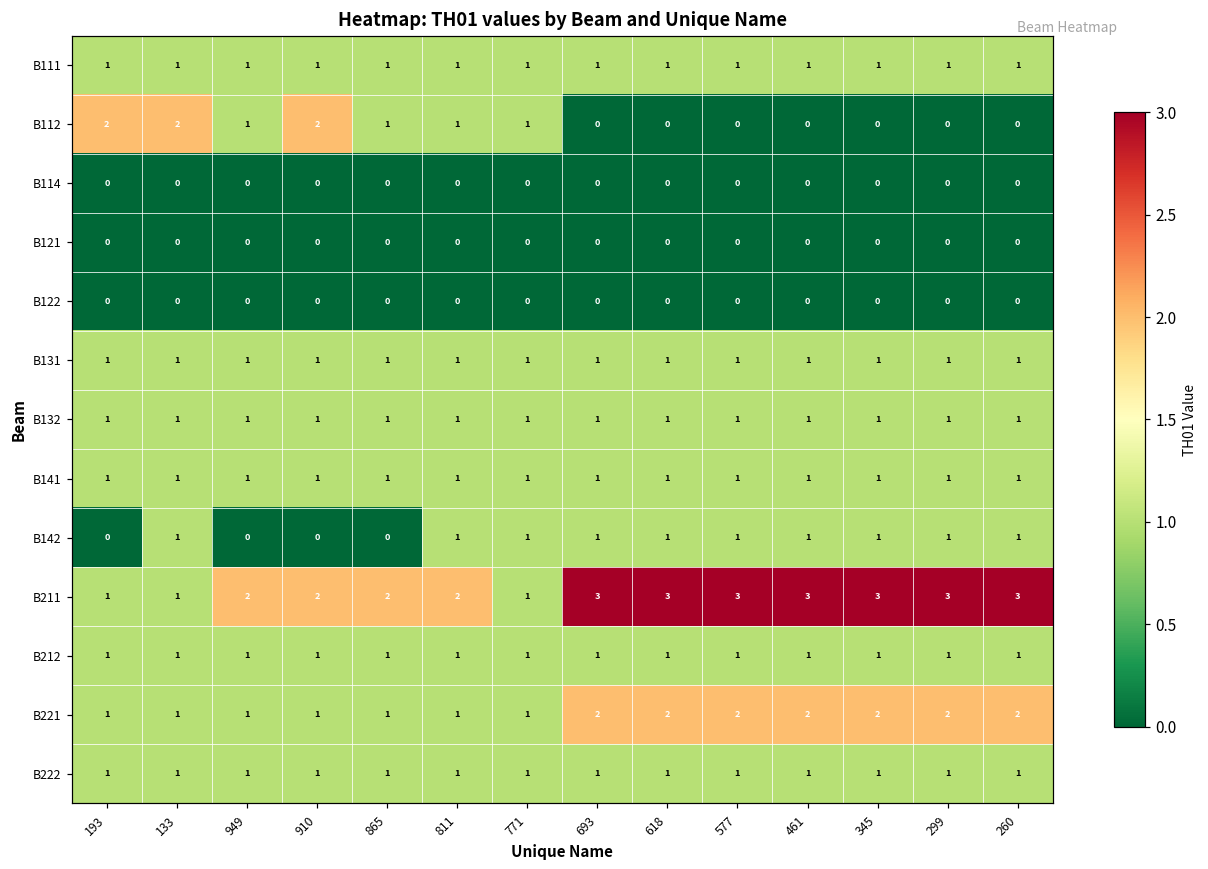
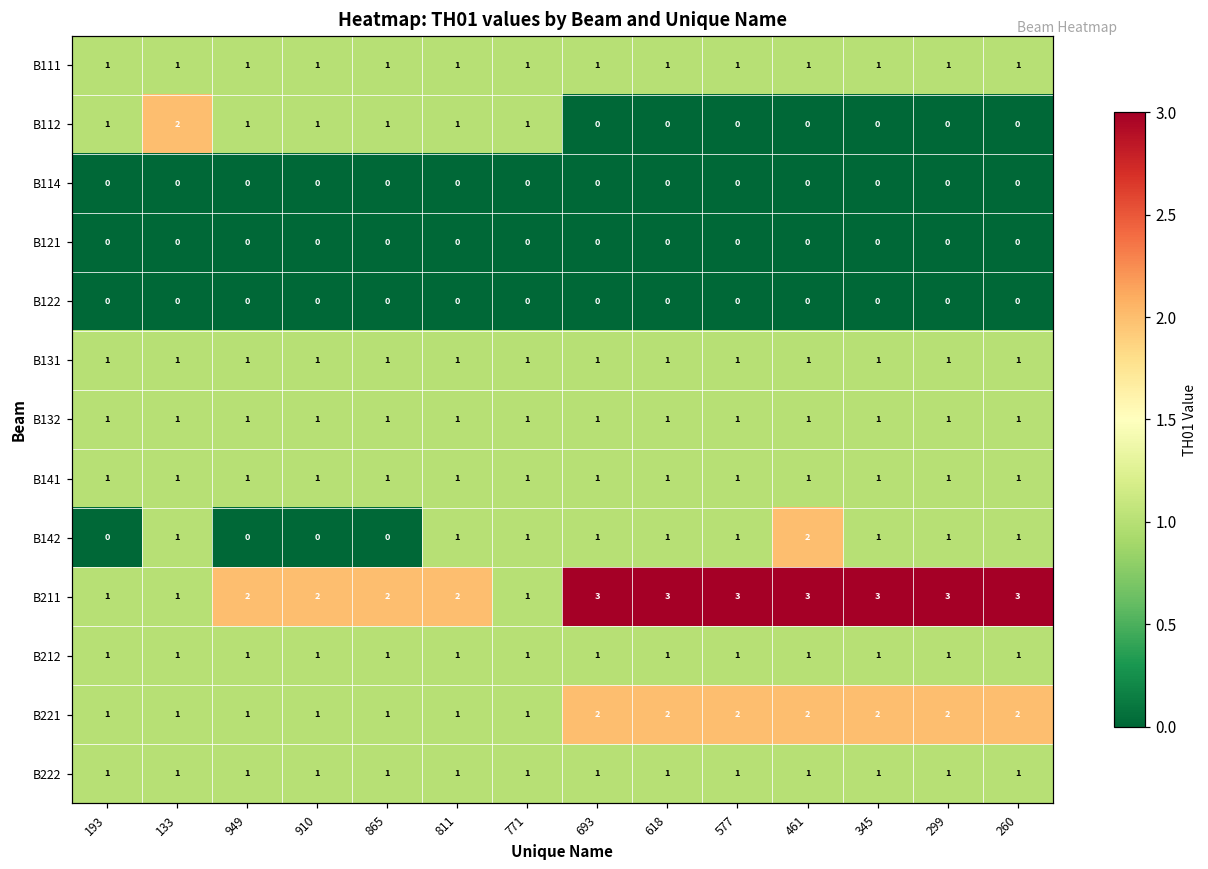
B112, 193: 2 -> 1
B112, 910: 2 -> 1
B142, 461: 1 -> 2
